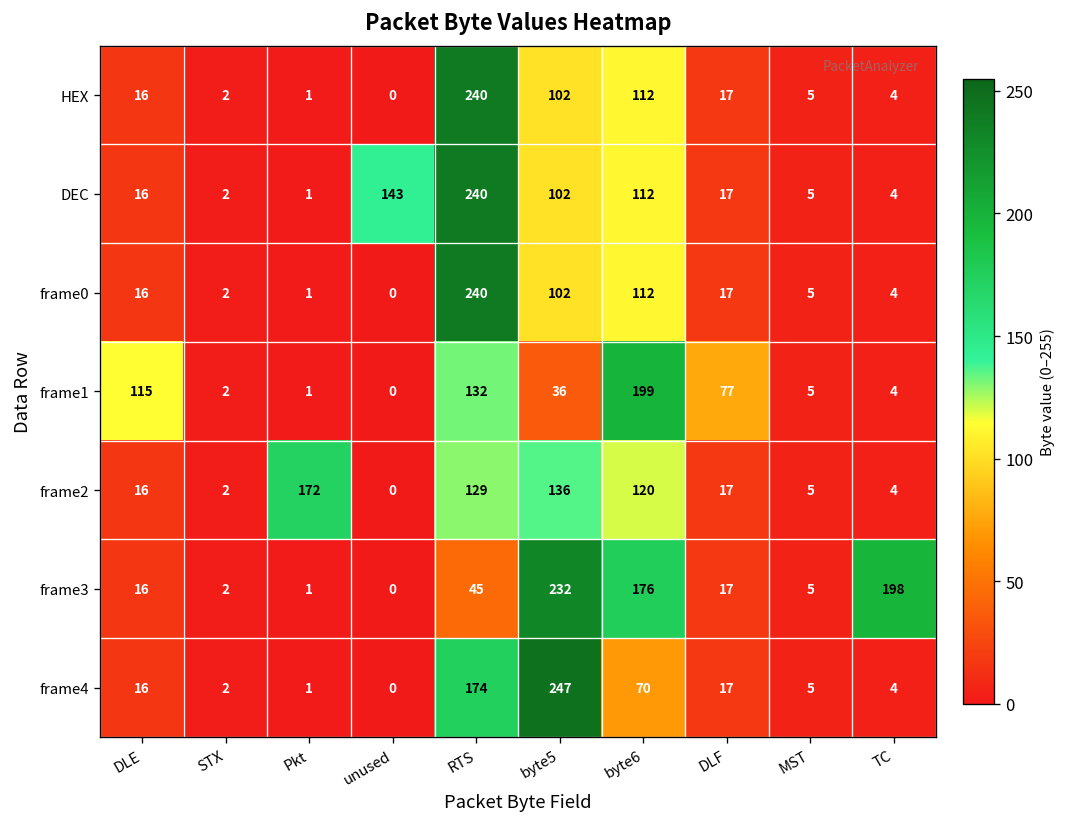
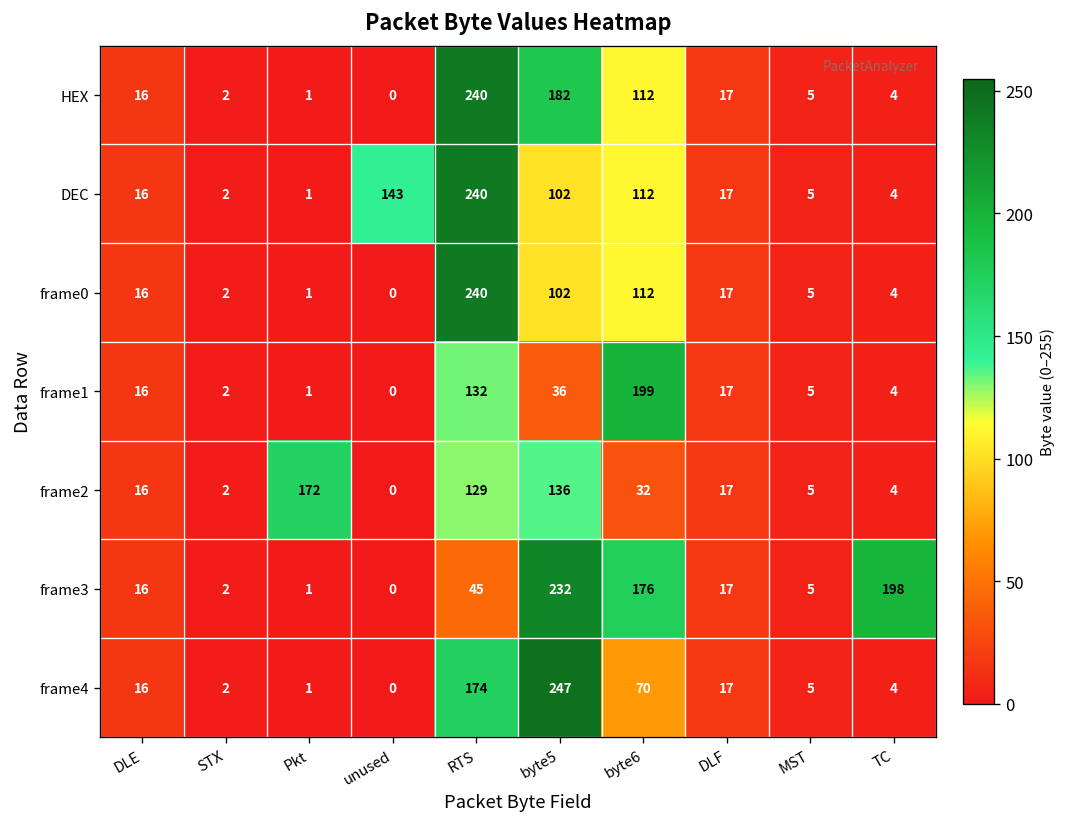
HEX, byte5: 102 -> 182
frame1, DLE: 115 -> 16
frame1, DLF: 77 -> 17
frame2, byte6: 120 -> 32
